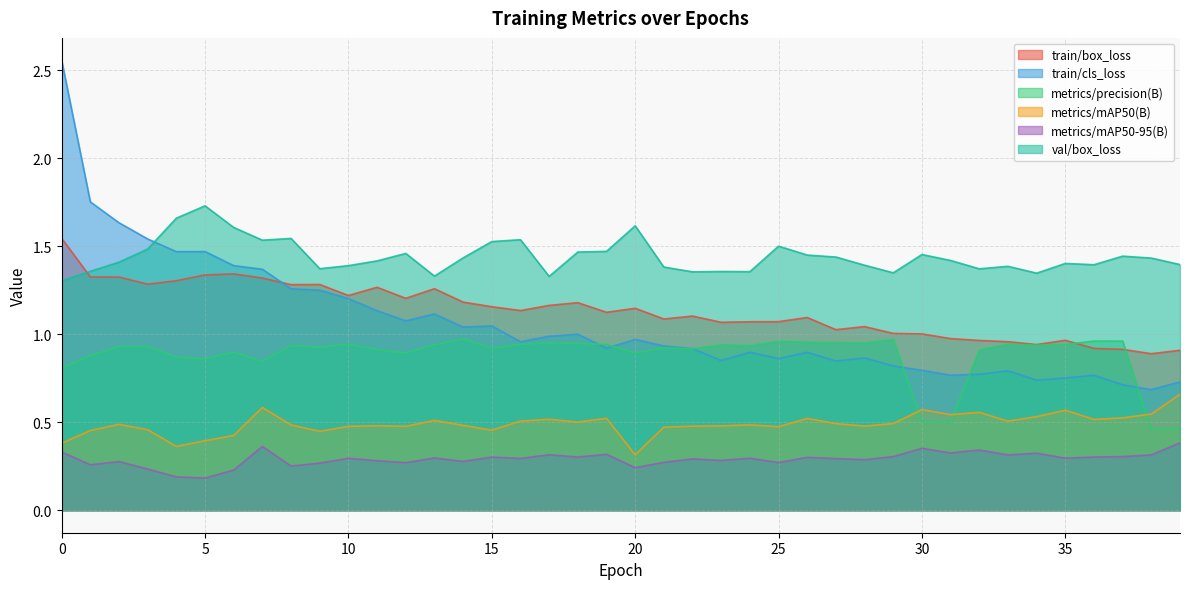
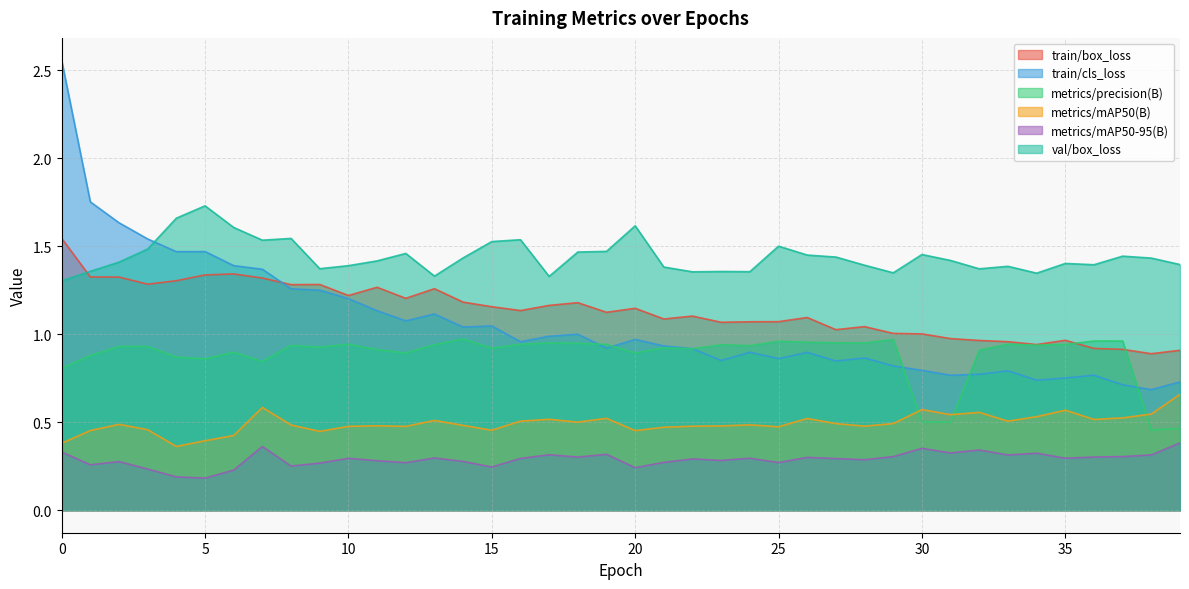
metrics/mAP50-95(B), 15: 0.30 -> 0.25
metrics/mAP50(B), 20: 0.31 -> 0.45
